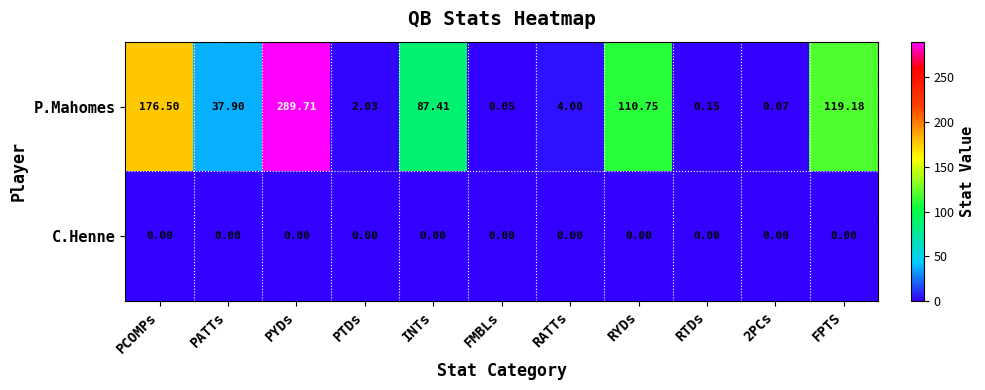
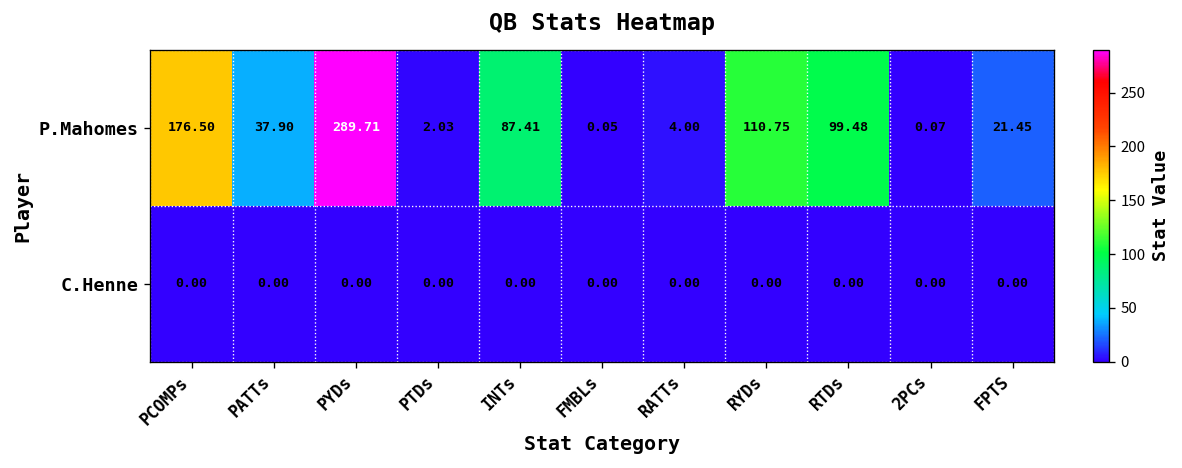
P.Mahomes, RTDs: 0.15 -> 99.48
P.Mahomes, FPTS: 119.18 -> 21.45
